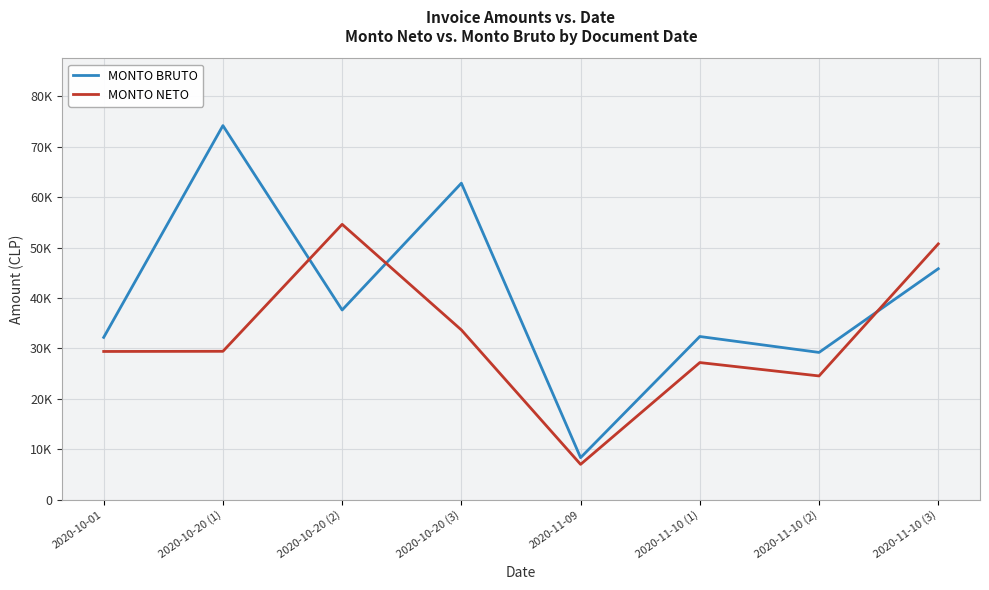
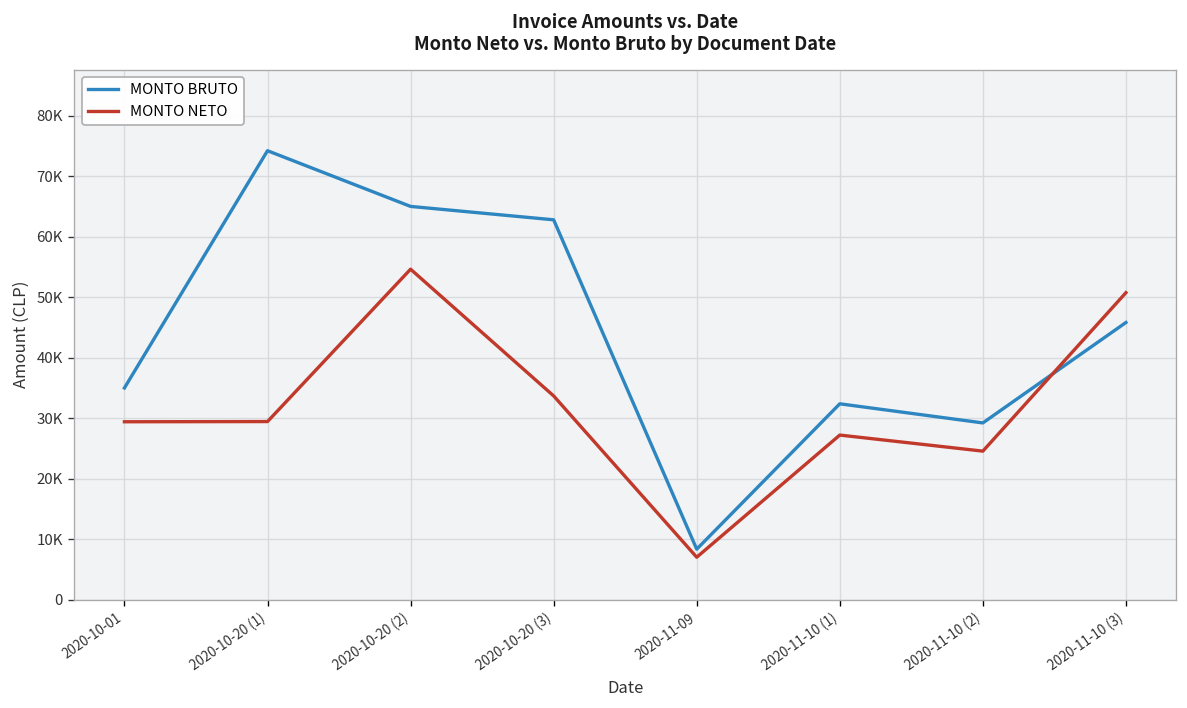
MONTO BRUTO, 2020-10-01: 32000 -> 35000
MONTO BRUTO, 2020-10-20 (2): 38000 -> 65000
